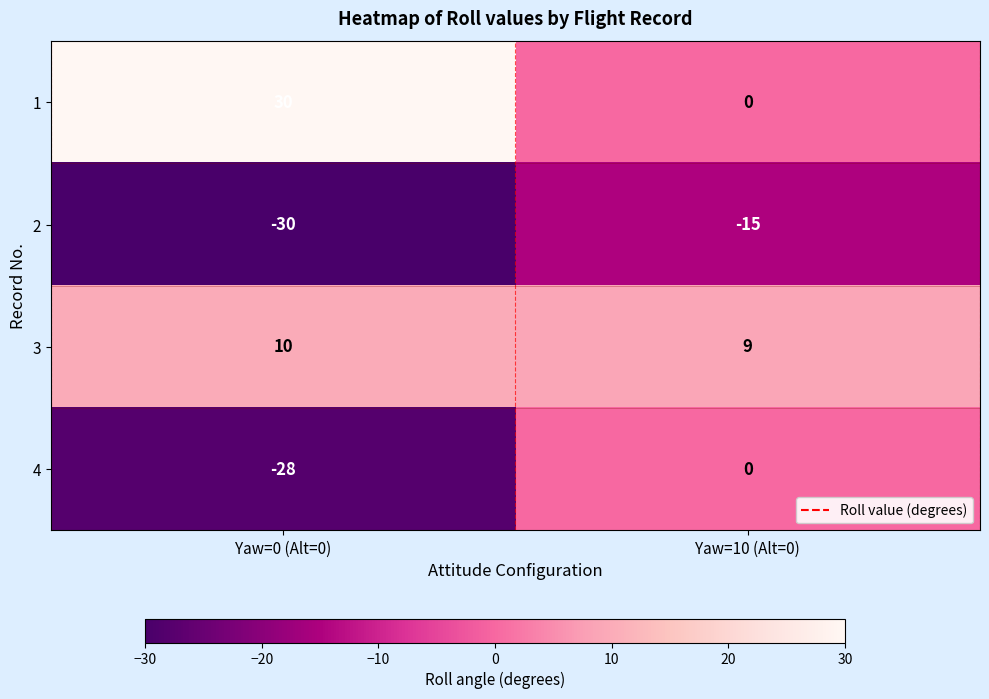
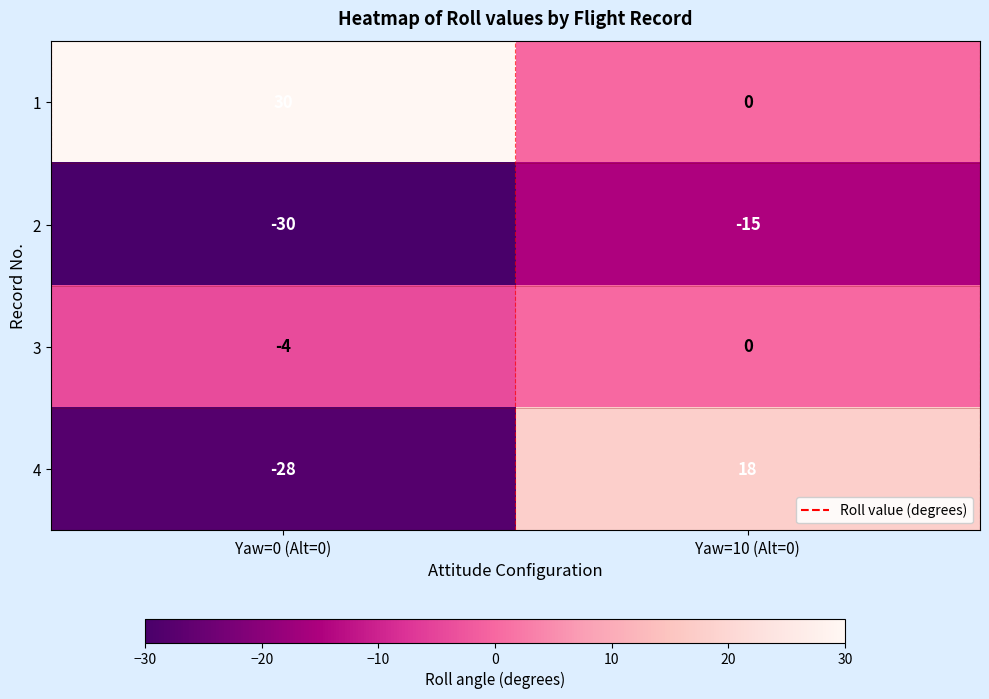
3, Yaw=0 (Alt=0): 10 -> -4
3, Yaw=10 (Alt=0): 9 -> 0
4, Yaw=10 (Alt=0): 0 -> 18
